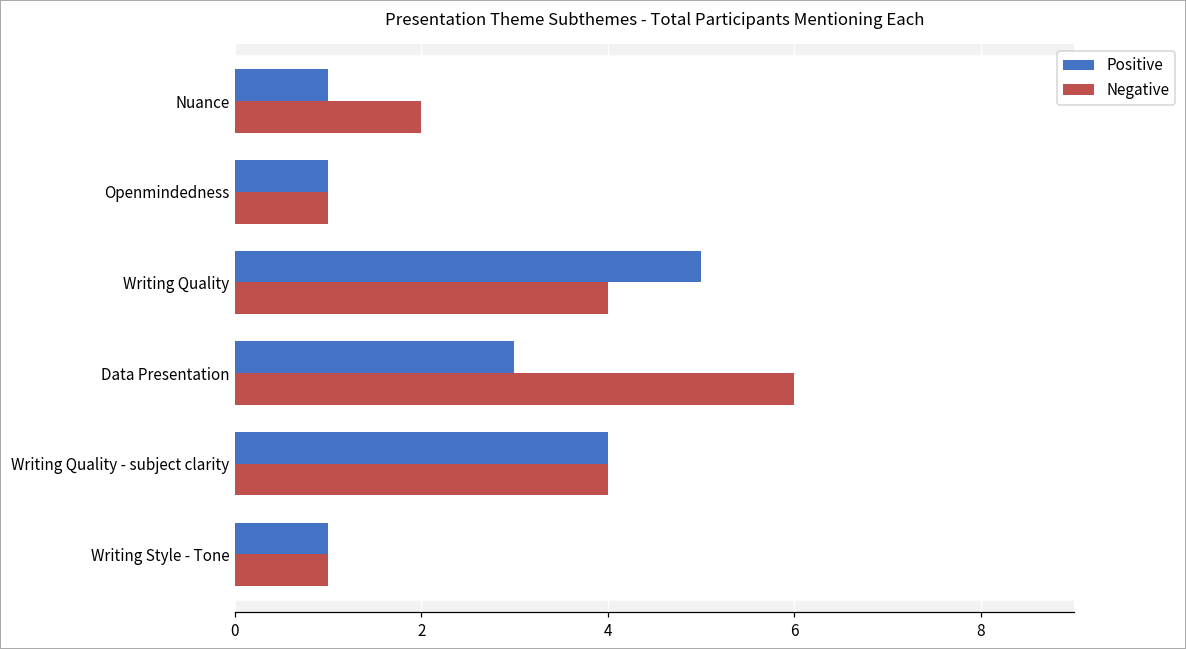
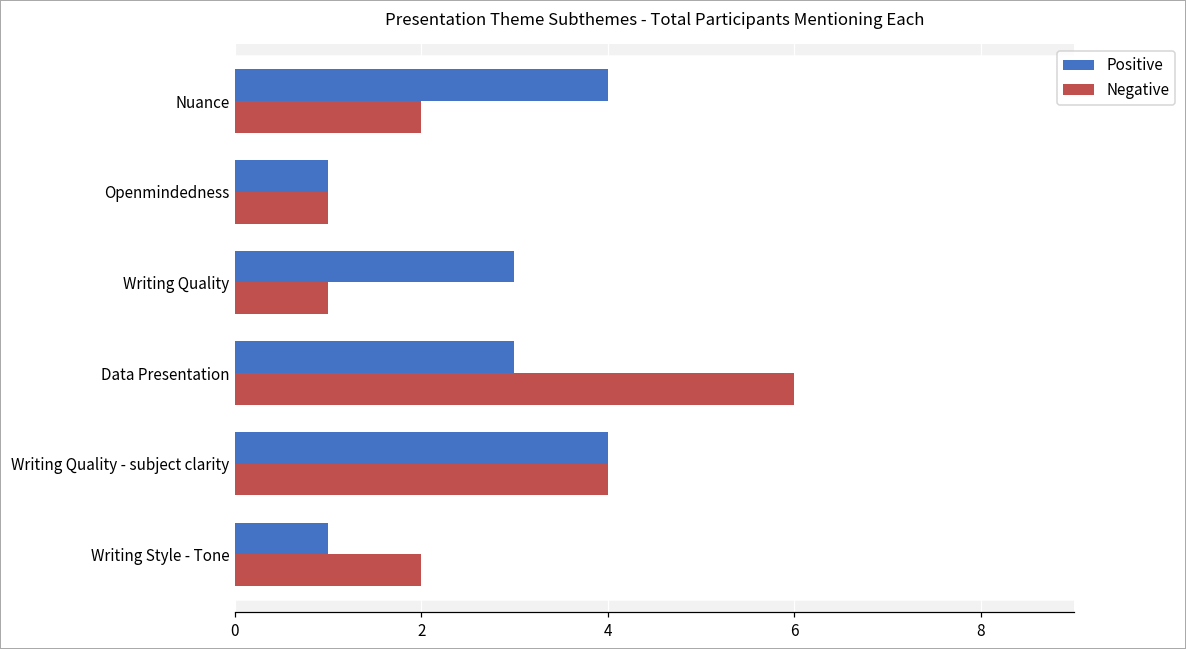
Positive, Nuance: 1 -> 4
Positive, Writing Quality: 5 -> 3
Negative, Writing Quality: 4 -> 1
Negative, Writing Style - Tone: 1 -> 2
